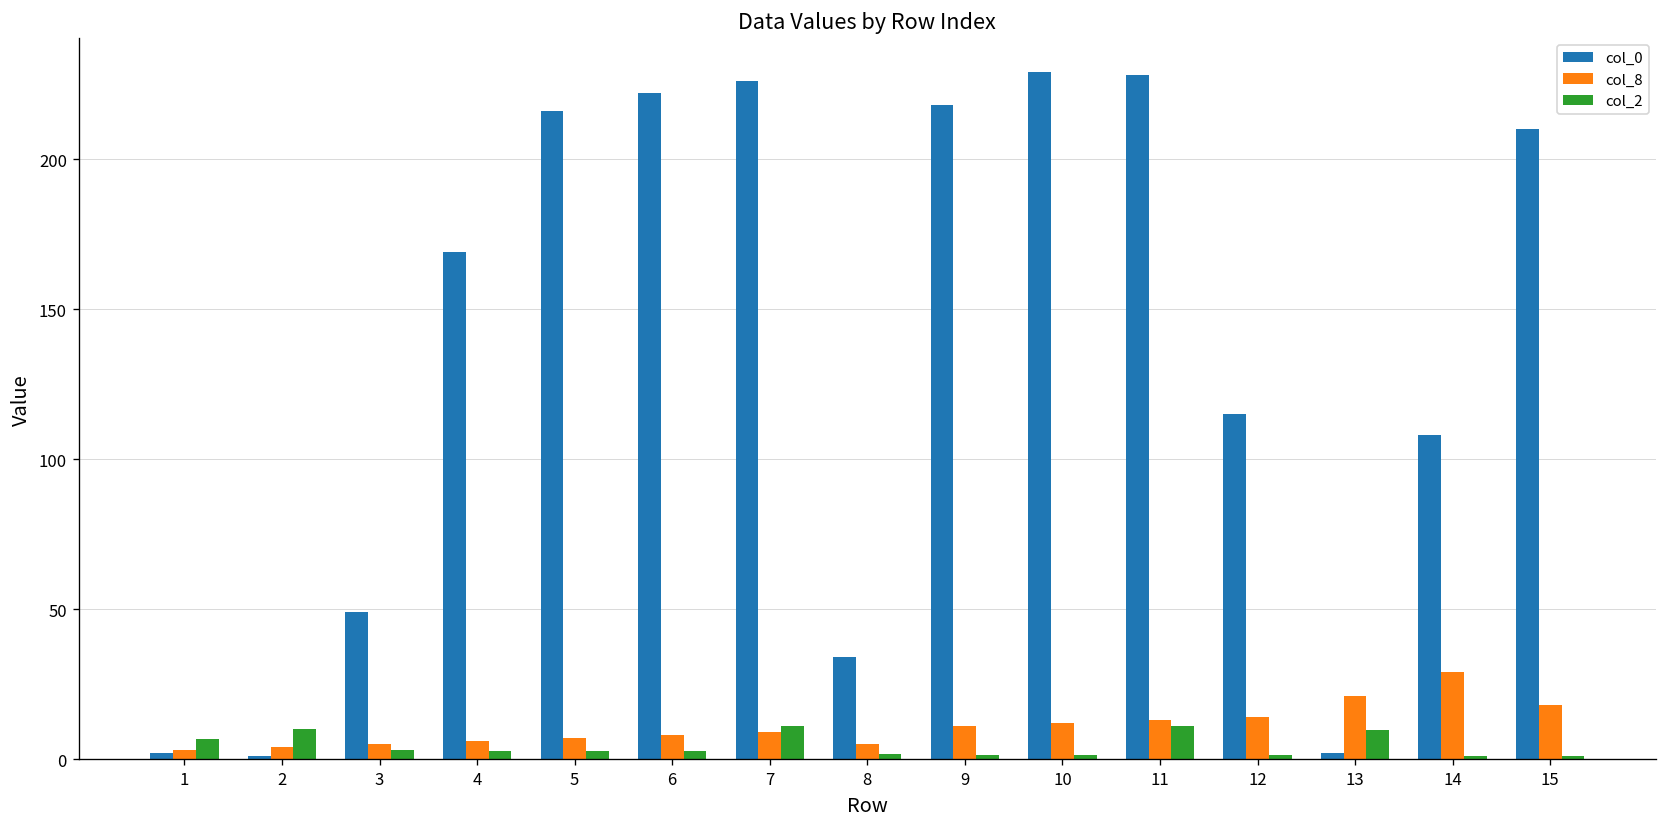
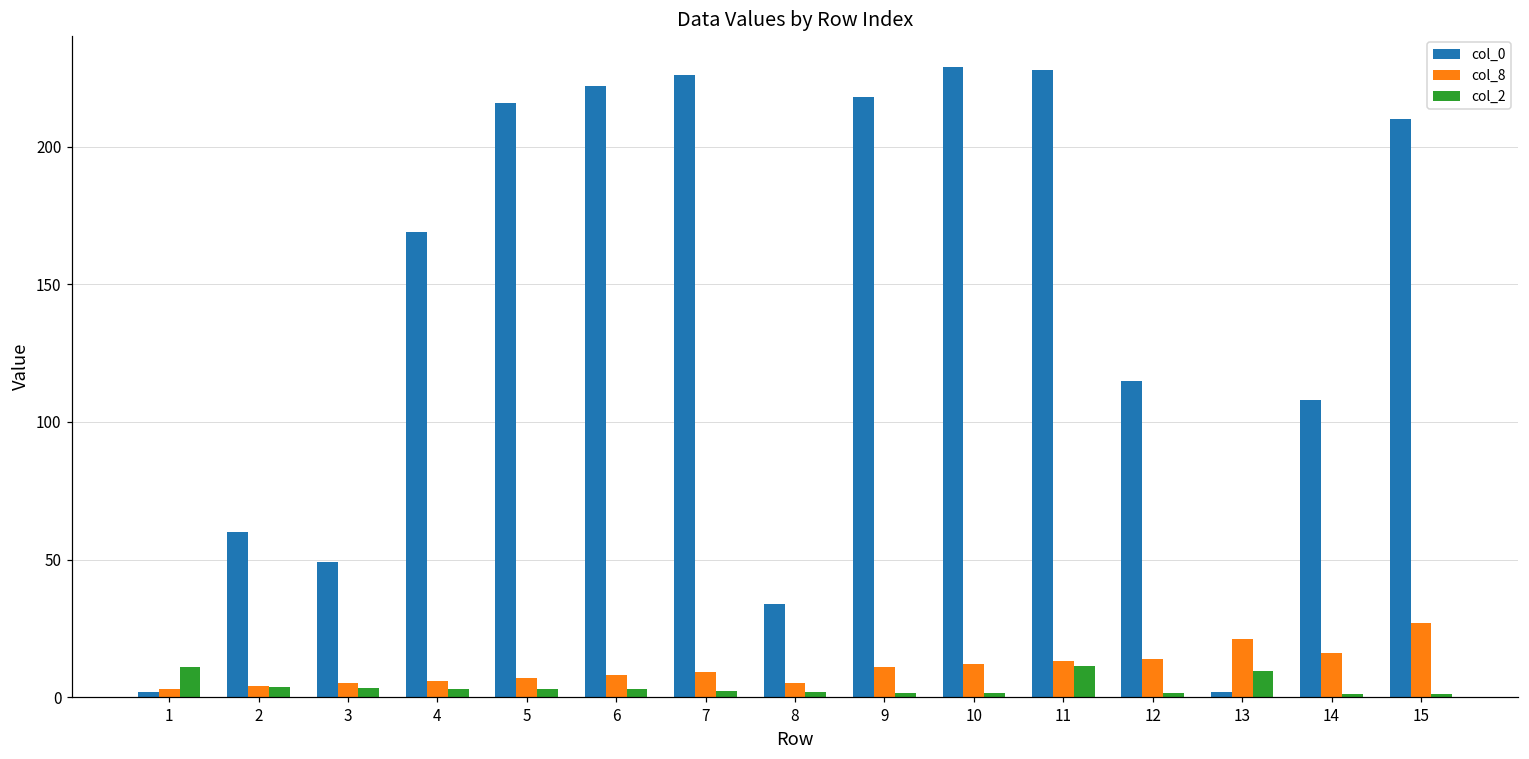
col_2, 1: 7 -> 11
col_0, 2: 1 -> 60
col_2, 2: 10 -> 4
col_2, 7: 11 -> 2
col_8, 14: 29 -> 16
col_8, 15: 18 -> 27
